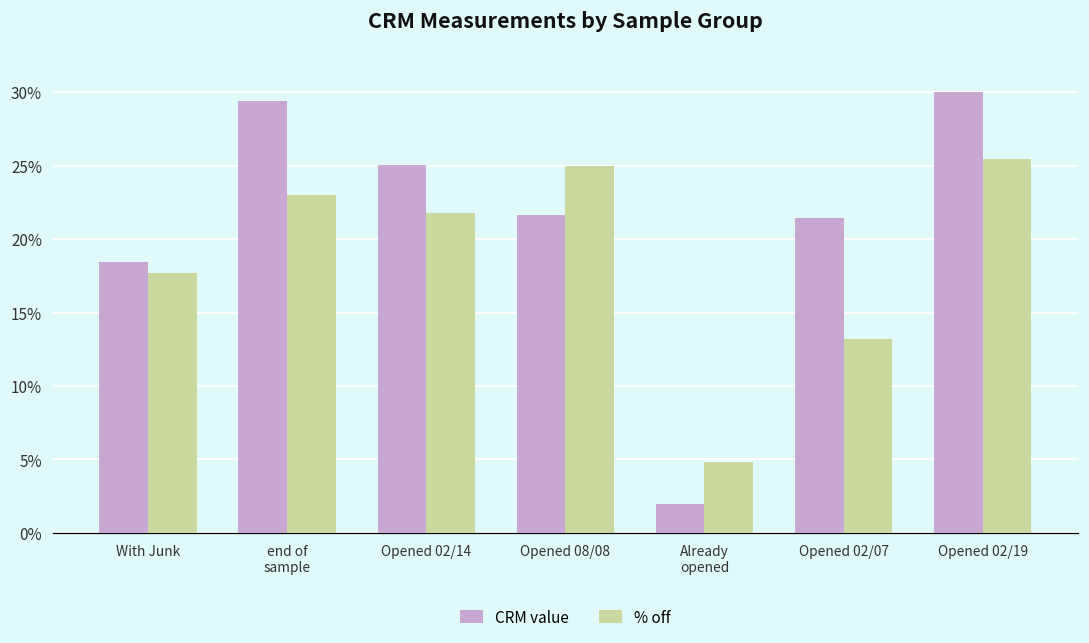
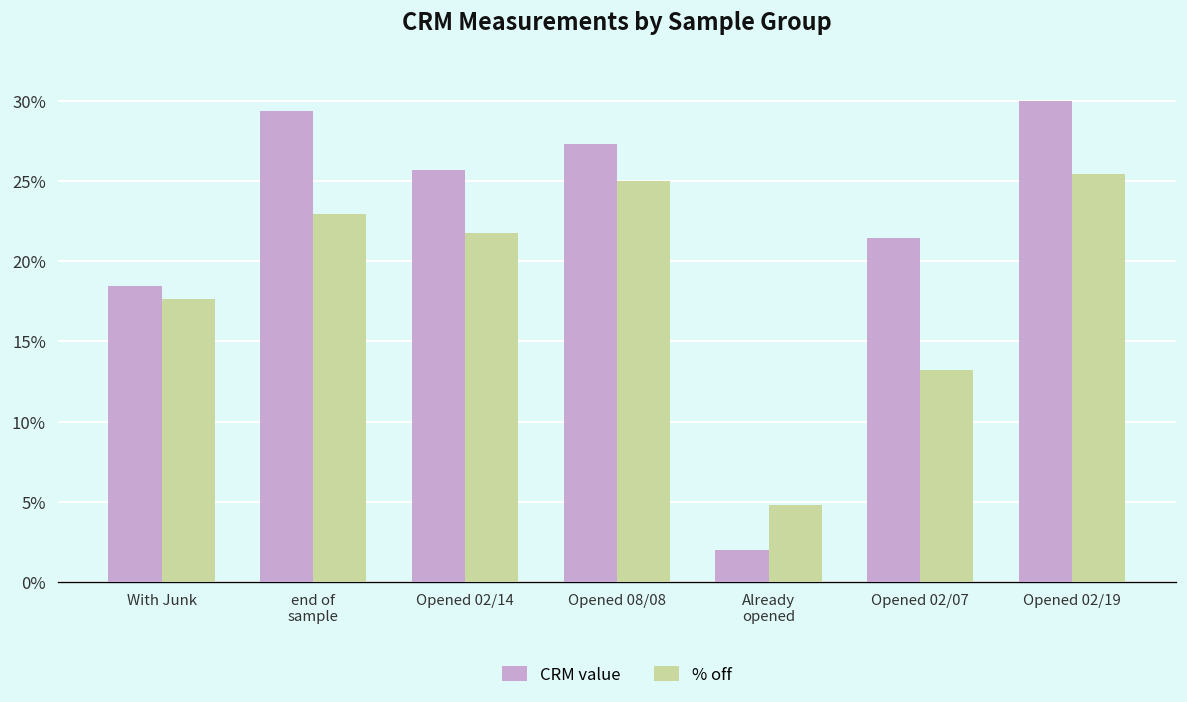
CRM value, Opened 02/14: 25.0% -> 25.7%
CRM value, Opened 08/08: 21.6% -> 27.3%
